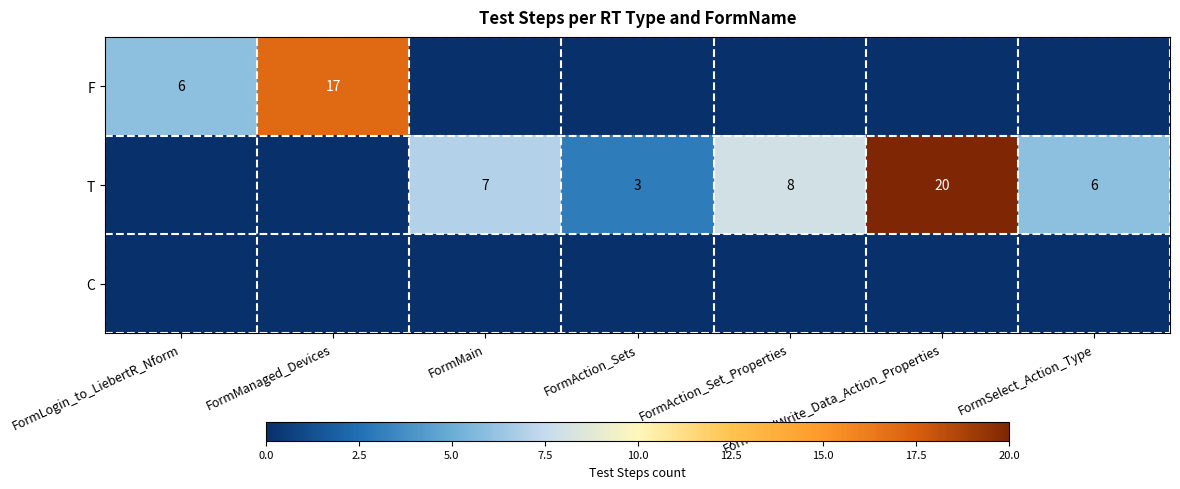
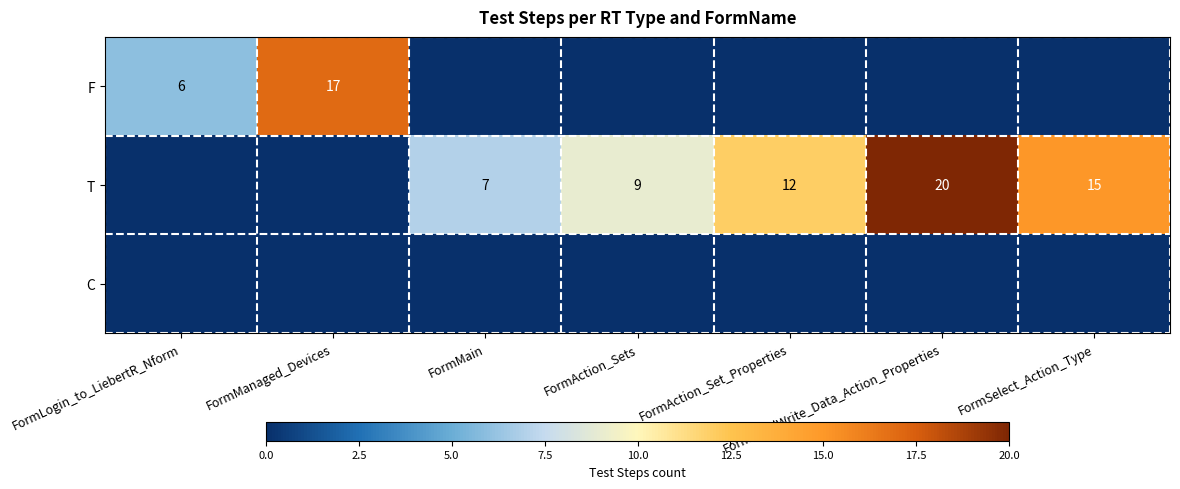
T, FormAction_Sets: 3 -> 9
T, FormAction_Set_Properties: 8 -> 12
T, FormSelect_Action_Type: 6 -> 15
